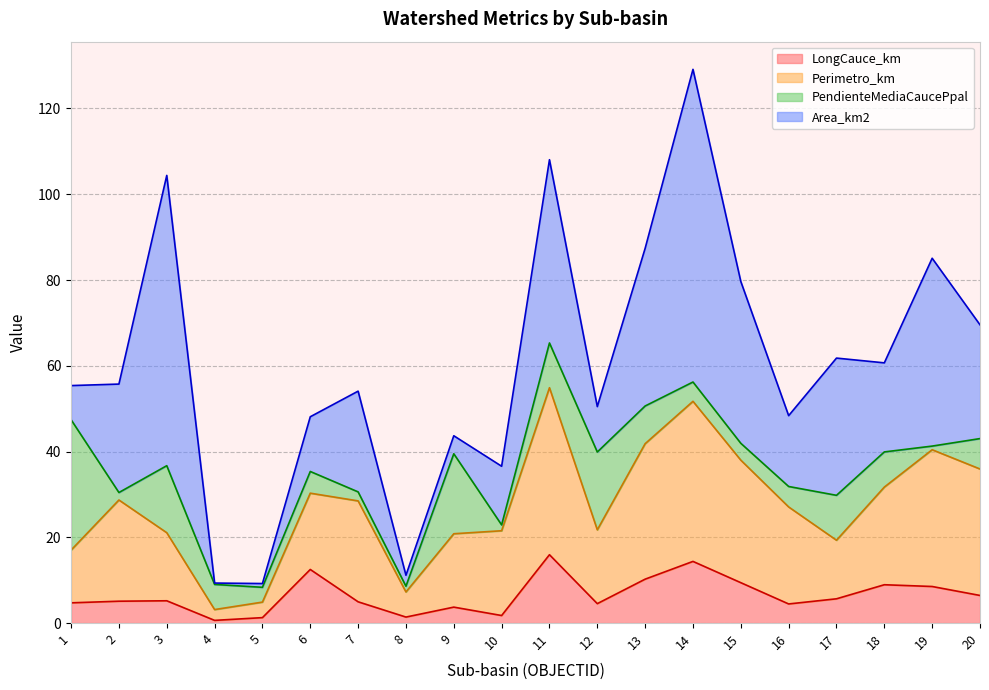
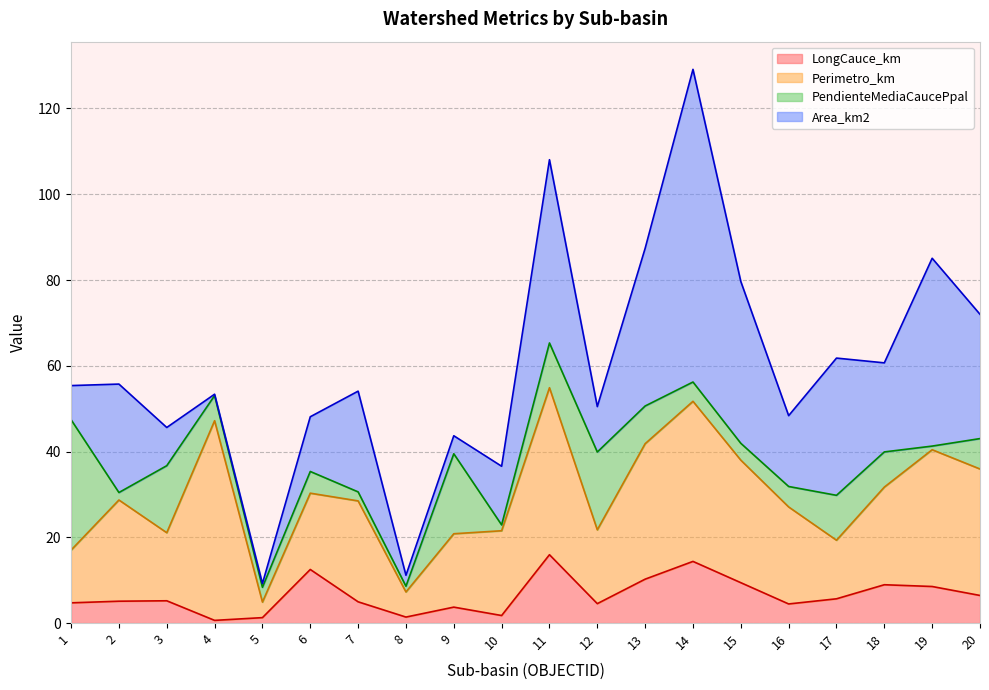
Area_km2, 3: 68 -> 9
Perimetro_km, 4: 3 -> 47
Area_km2, 20: 27 -> 29
